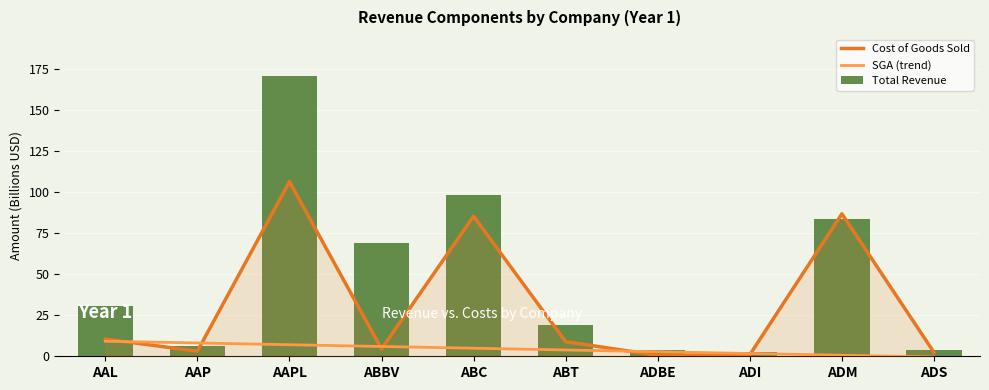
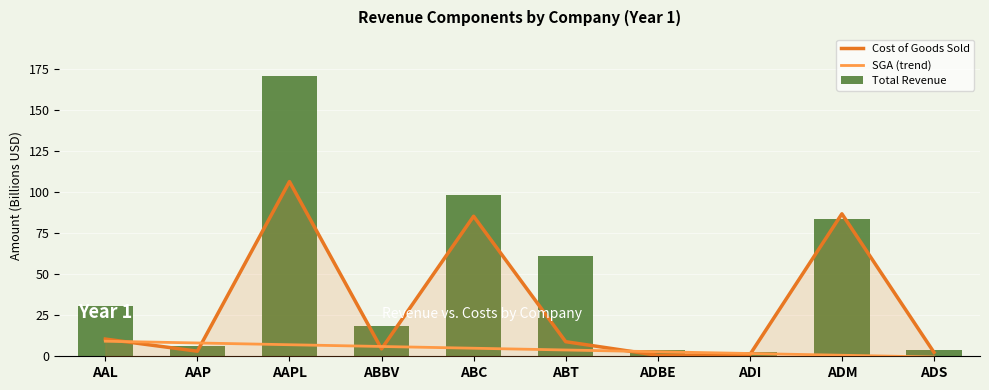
Total Revenue, ABBV: 69 -> 18
Total Revenue, ABT: 19 -> 61
